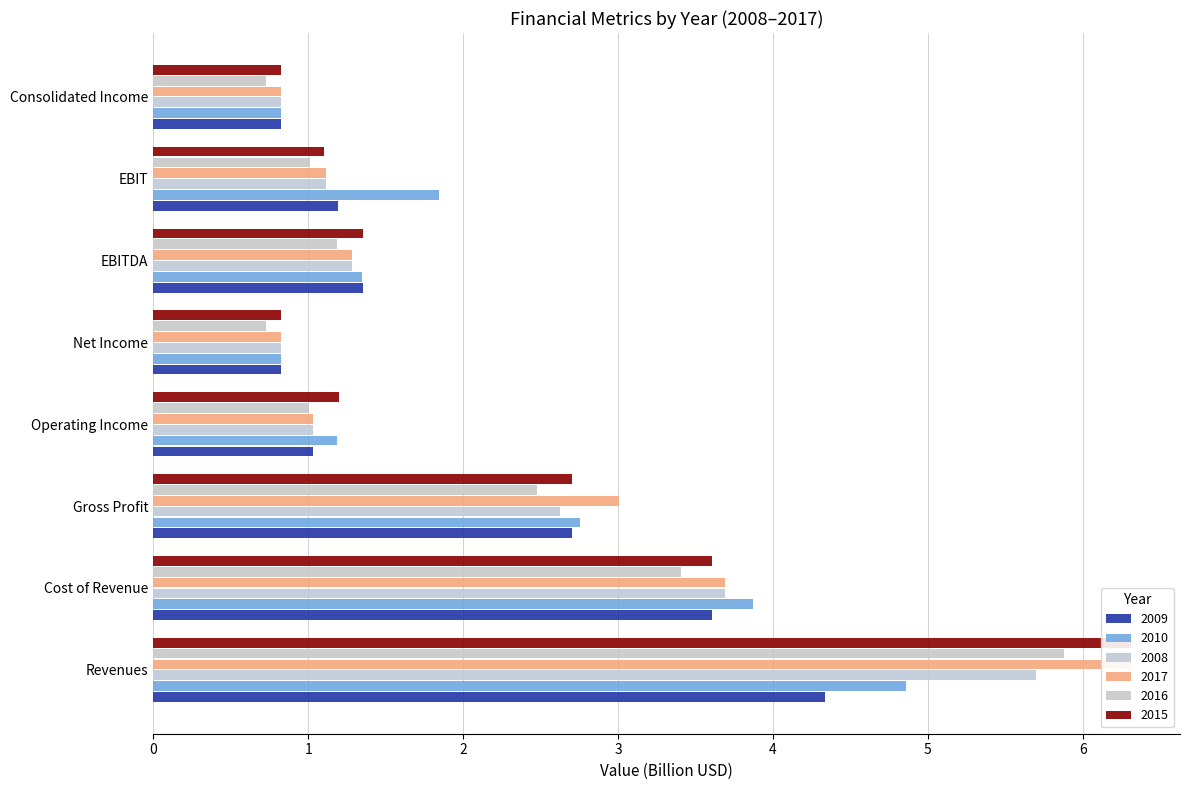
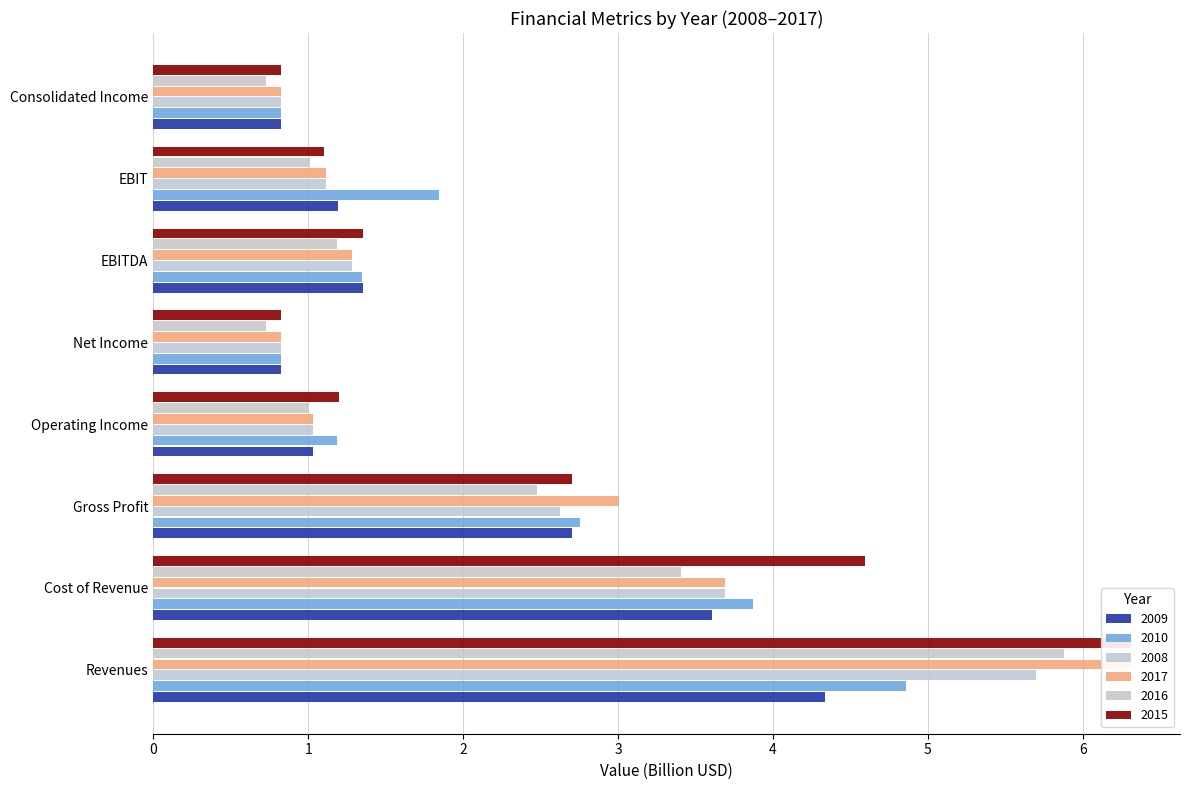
2015, Cost of Revenue: 3.60 -> 4.59
